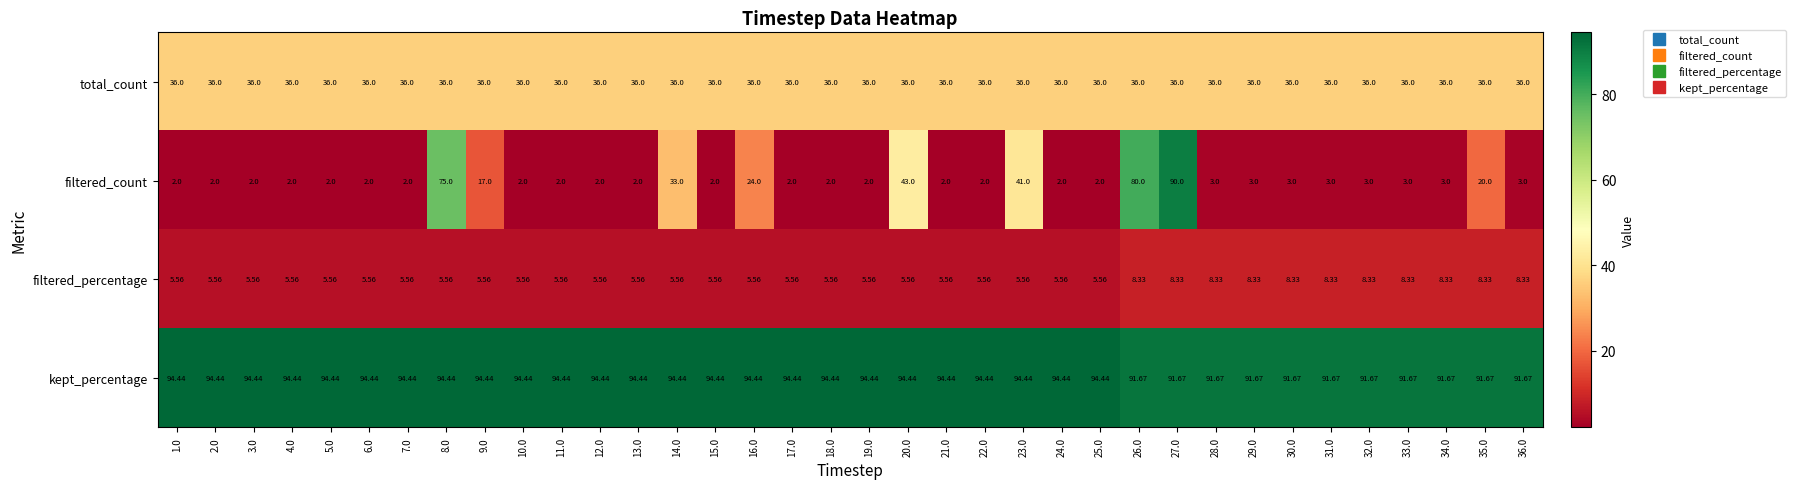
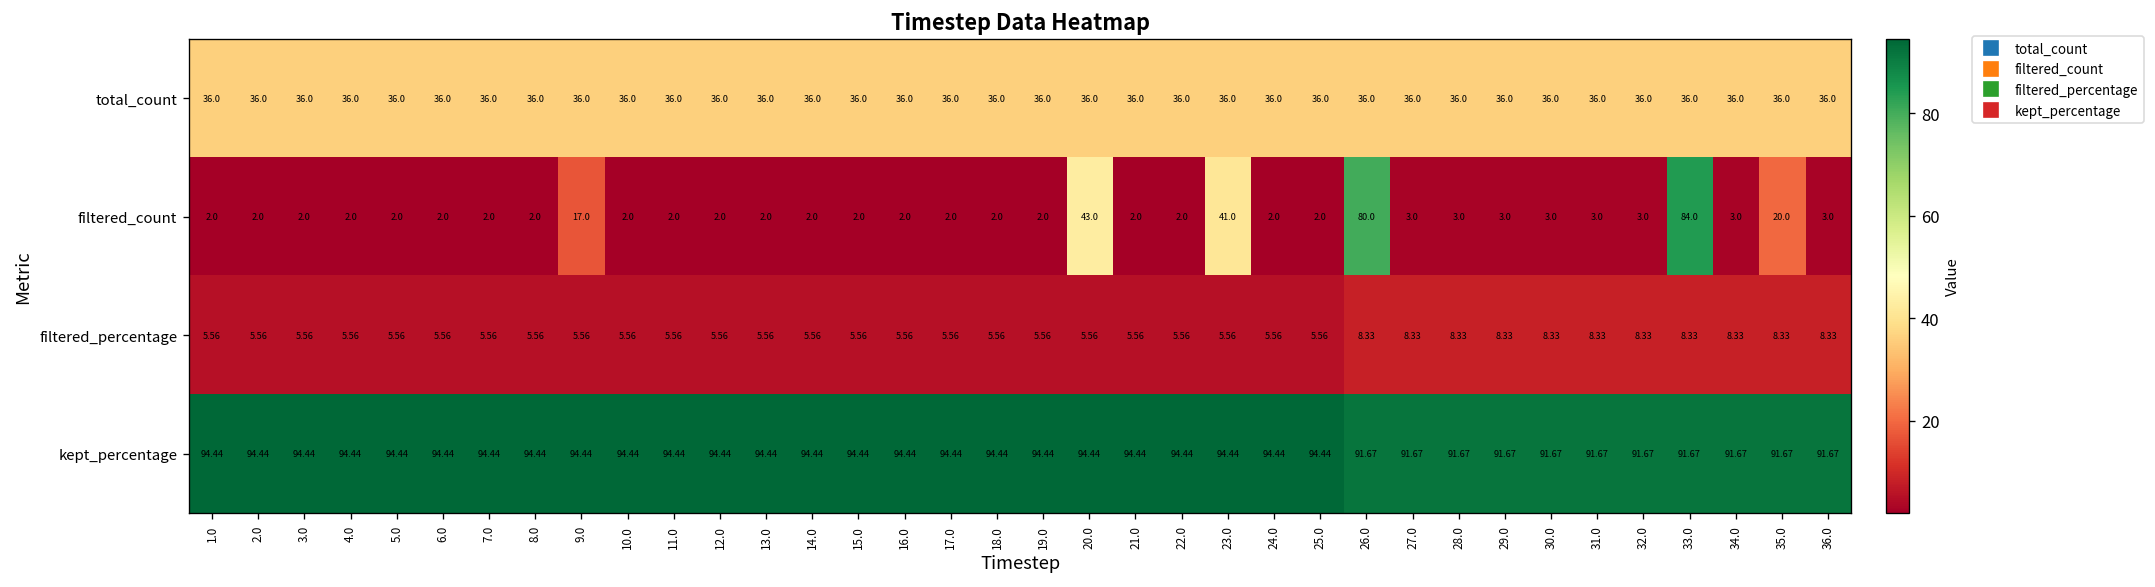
filtered_count, 8.0: 75.0 -> 2.0
filtered_count, 14.0: 33.0 -> 2.0
filtered_count, 16.0: 24.0 -> 2.0
filtered_count, 27.0: 90.0 -> 3.0
filtered_count, 33.0: 3.0 -> 84.0
